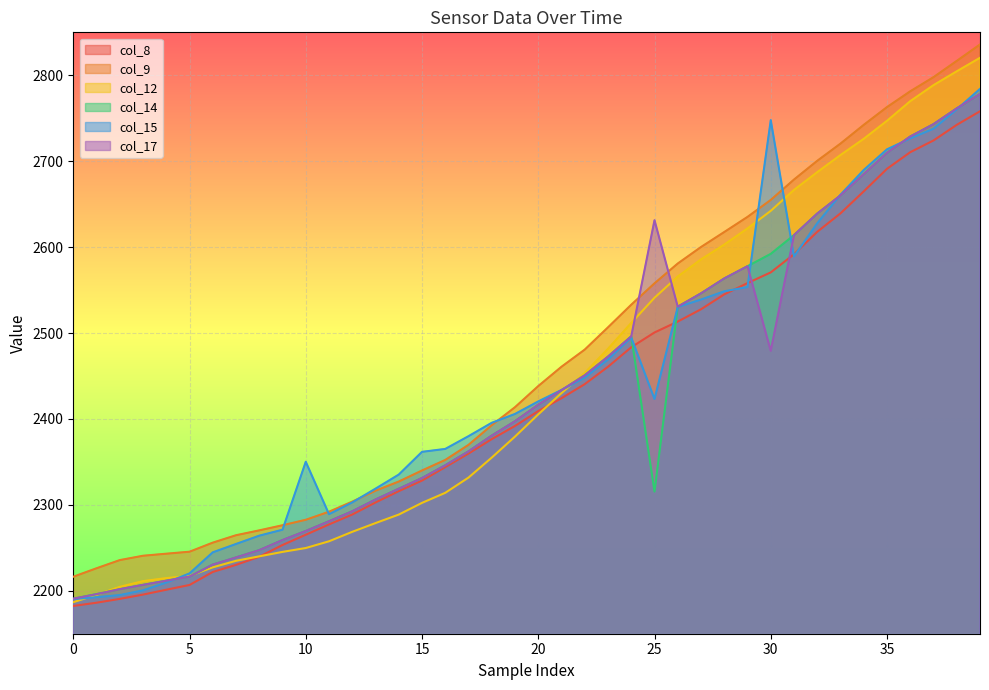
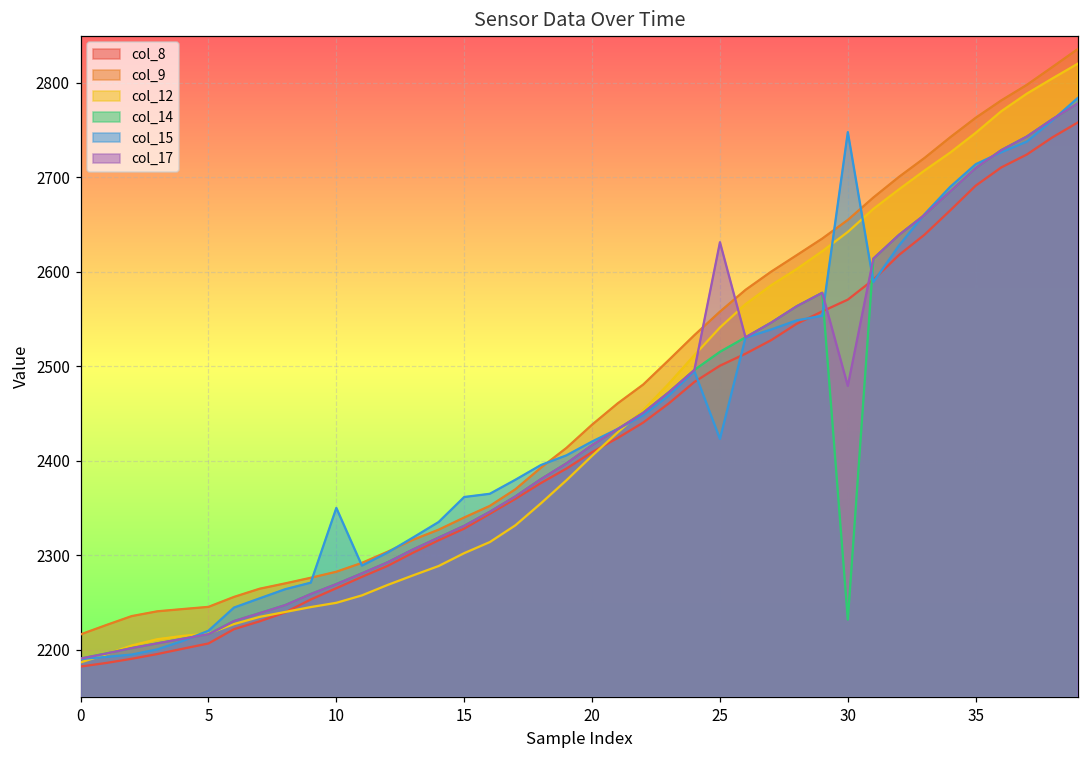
col_14, 25: 2320 -> 2520
col_14, 30: 2590 -> 2230
